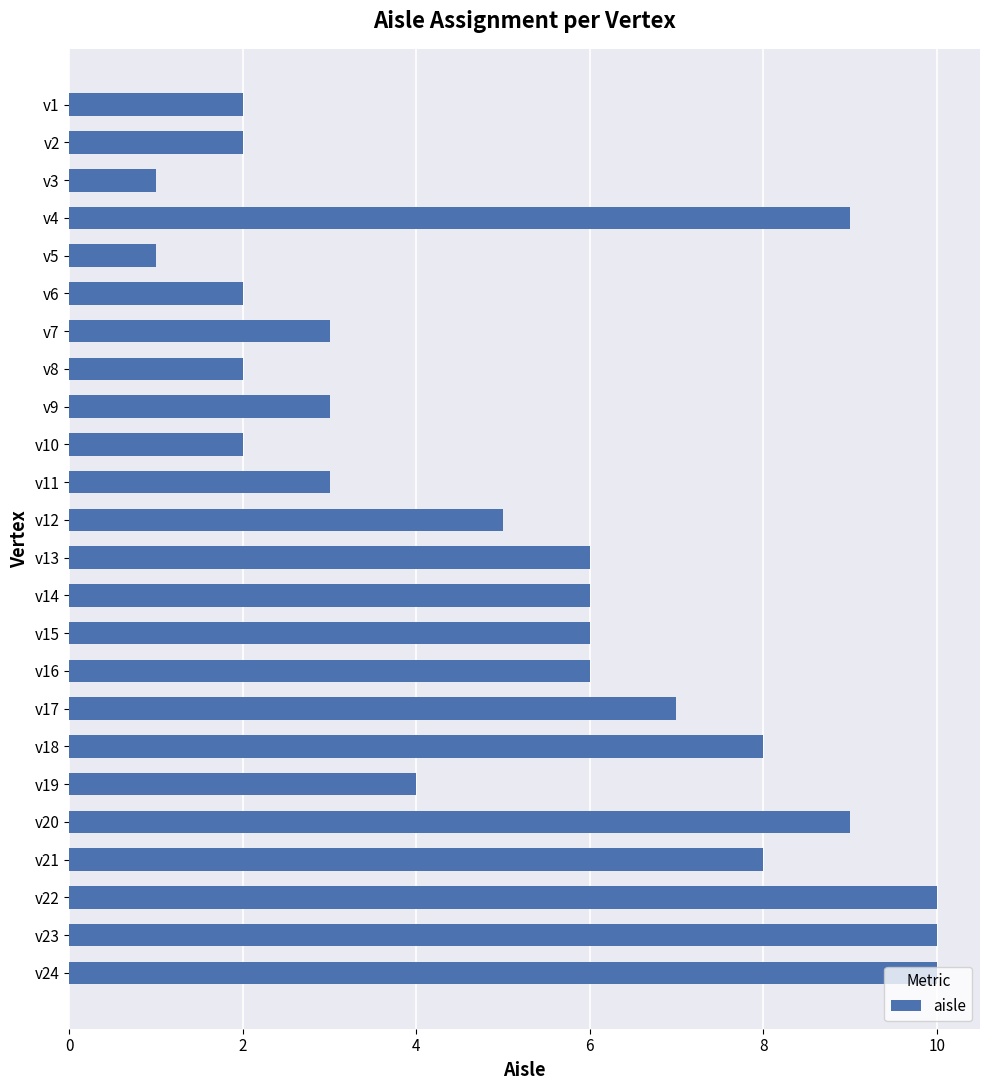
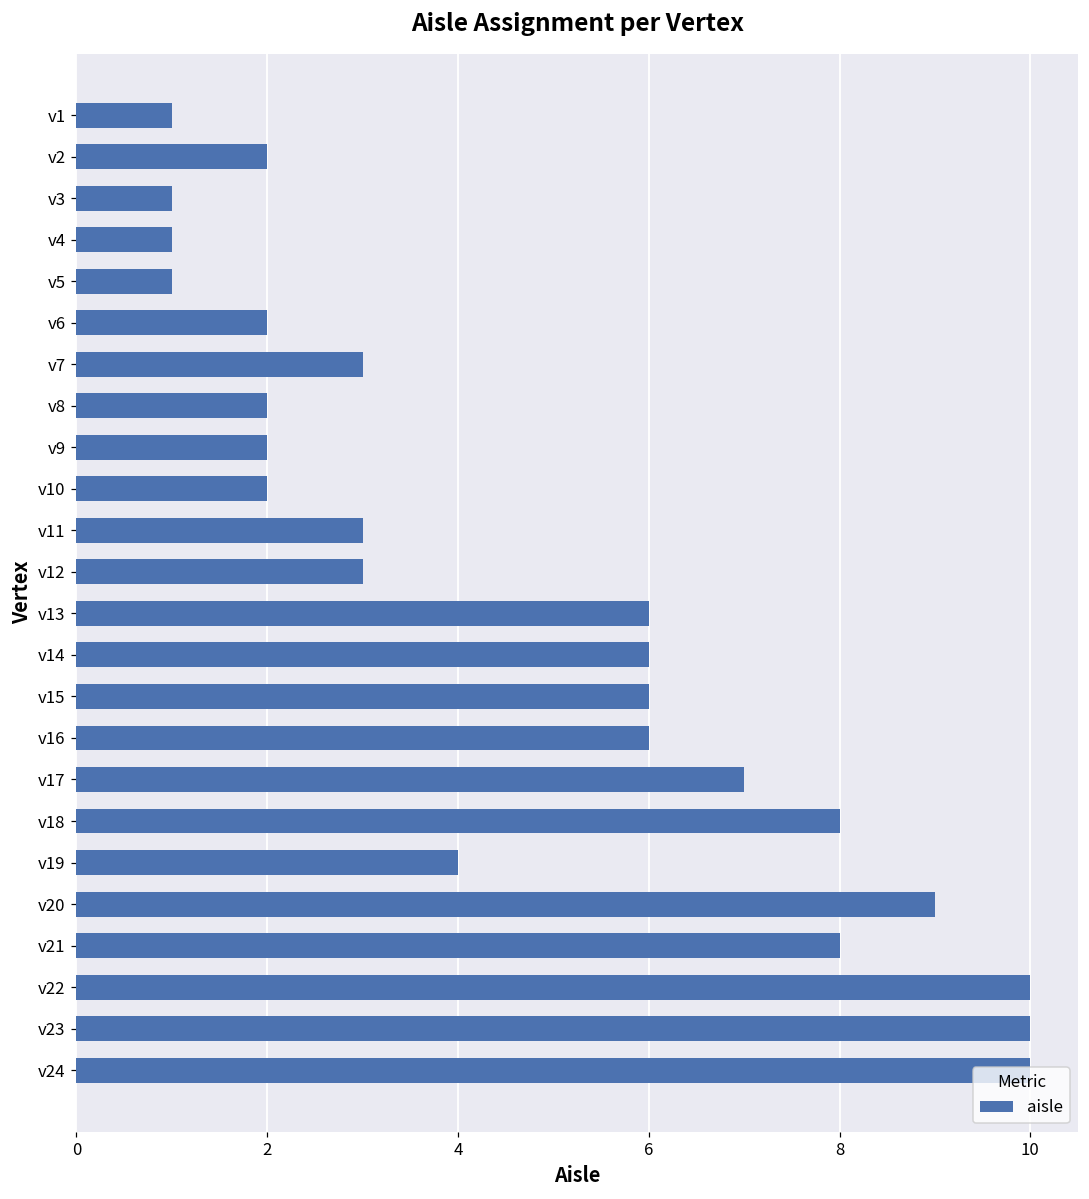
v1: 2 -> 1
v4: 9 -> 1
v9: 3 -> 2
v12: 5 -> 3
